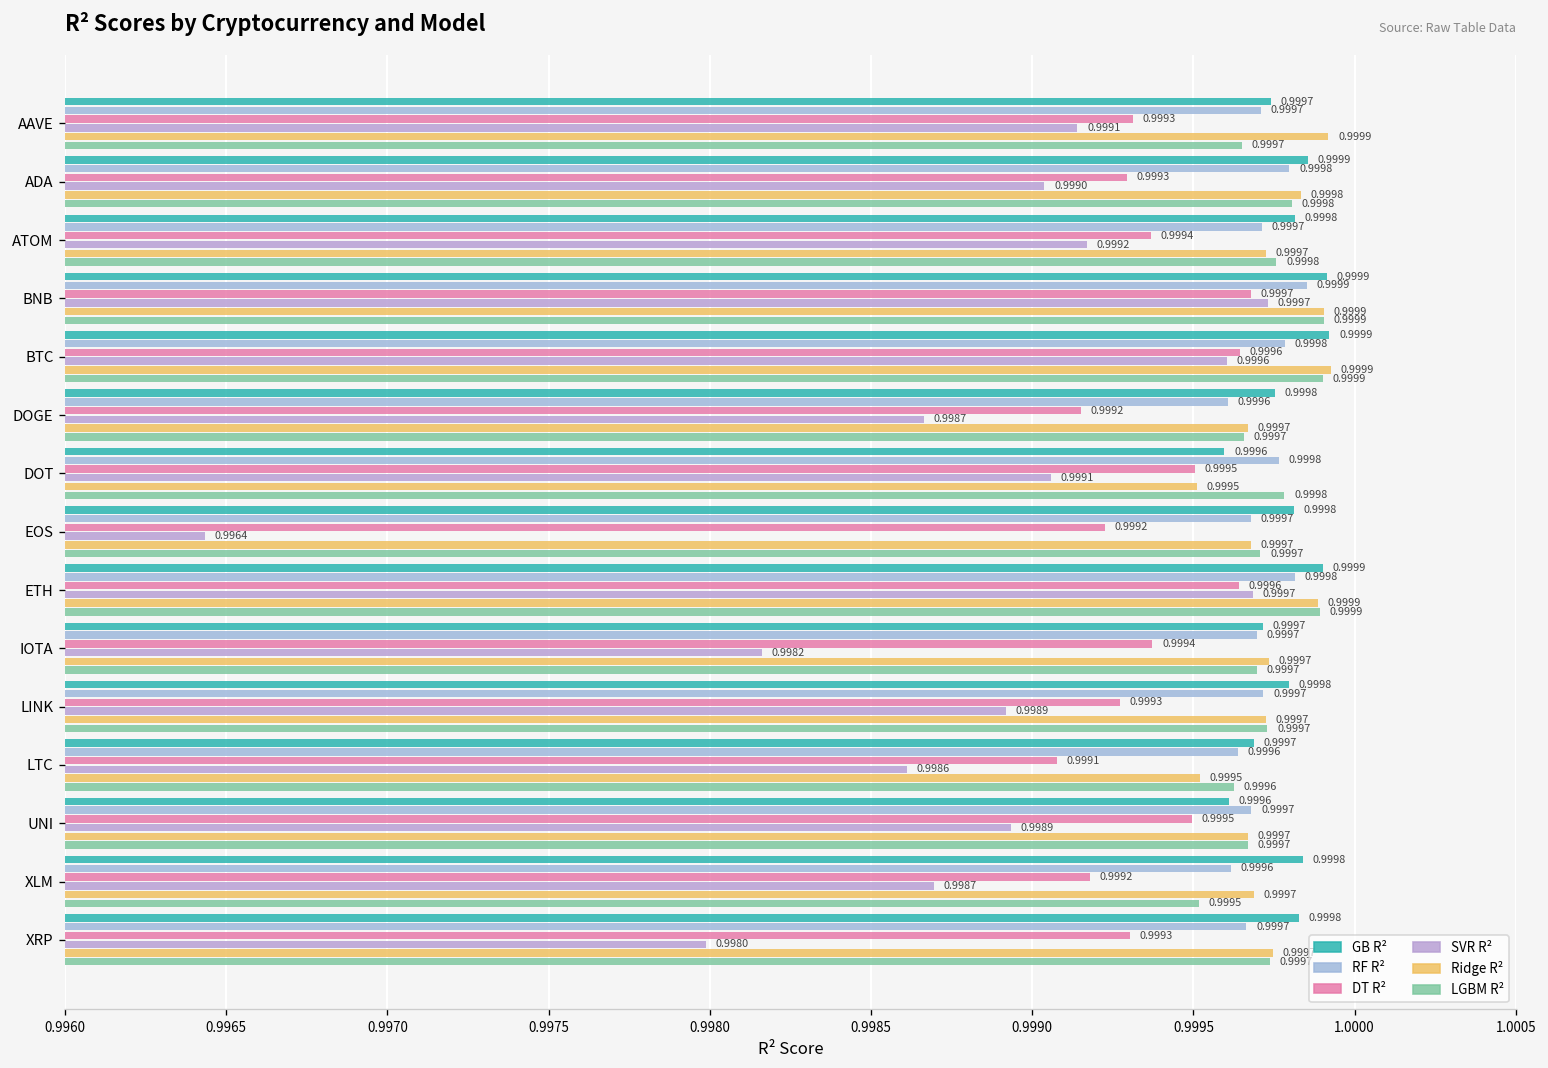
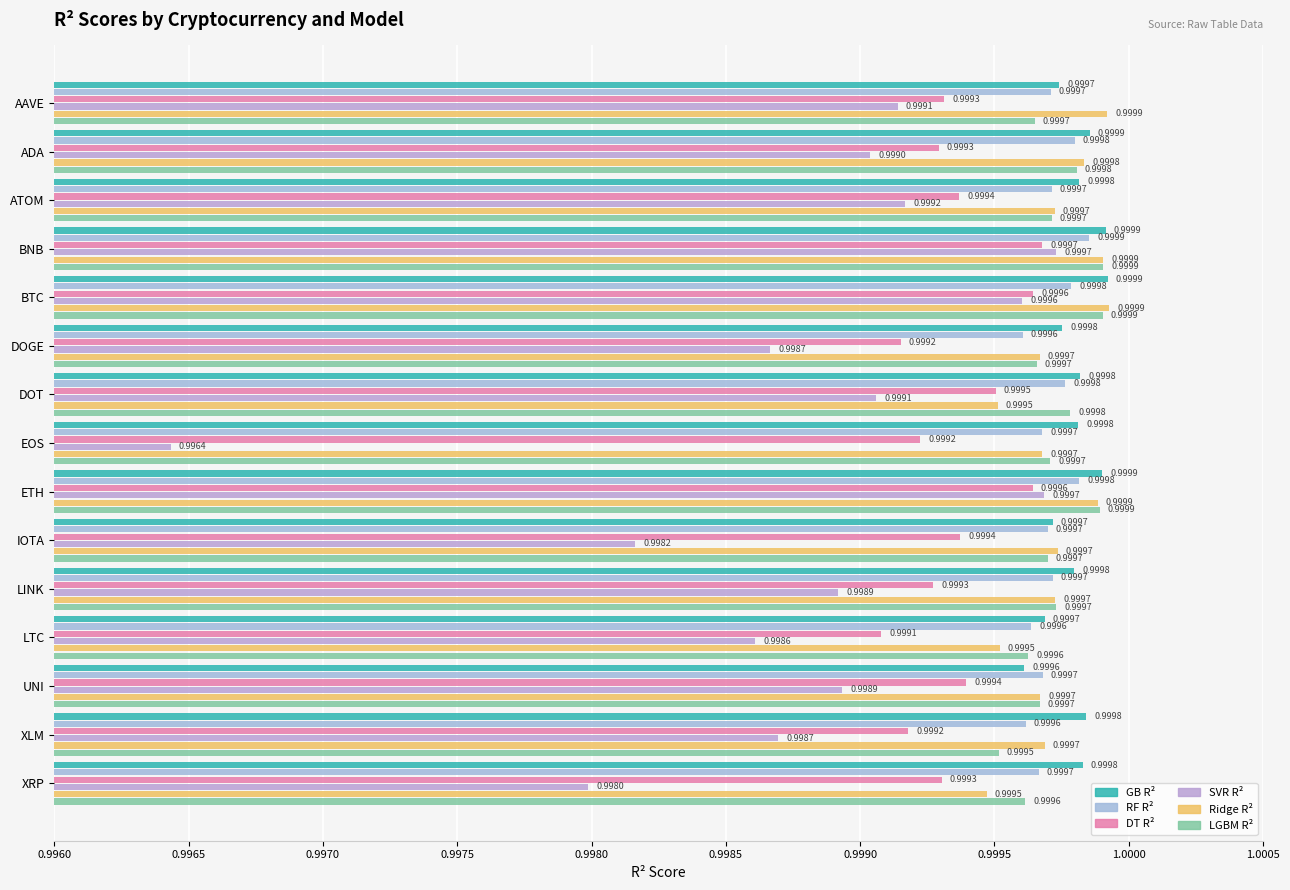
LGBM R², ATOM: 0.9998 -> 0.9997
GB R², DOT: 0.9996 -> 0.9998
DT R², UNI: 0.9995 -> 0.9994
Ridge R², XRP: 0.99975 -> 0.99947
LGBM R², XRP: 0.99974 -> 0.99961
